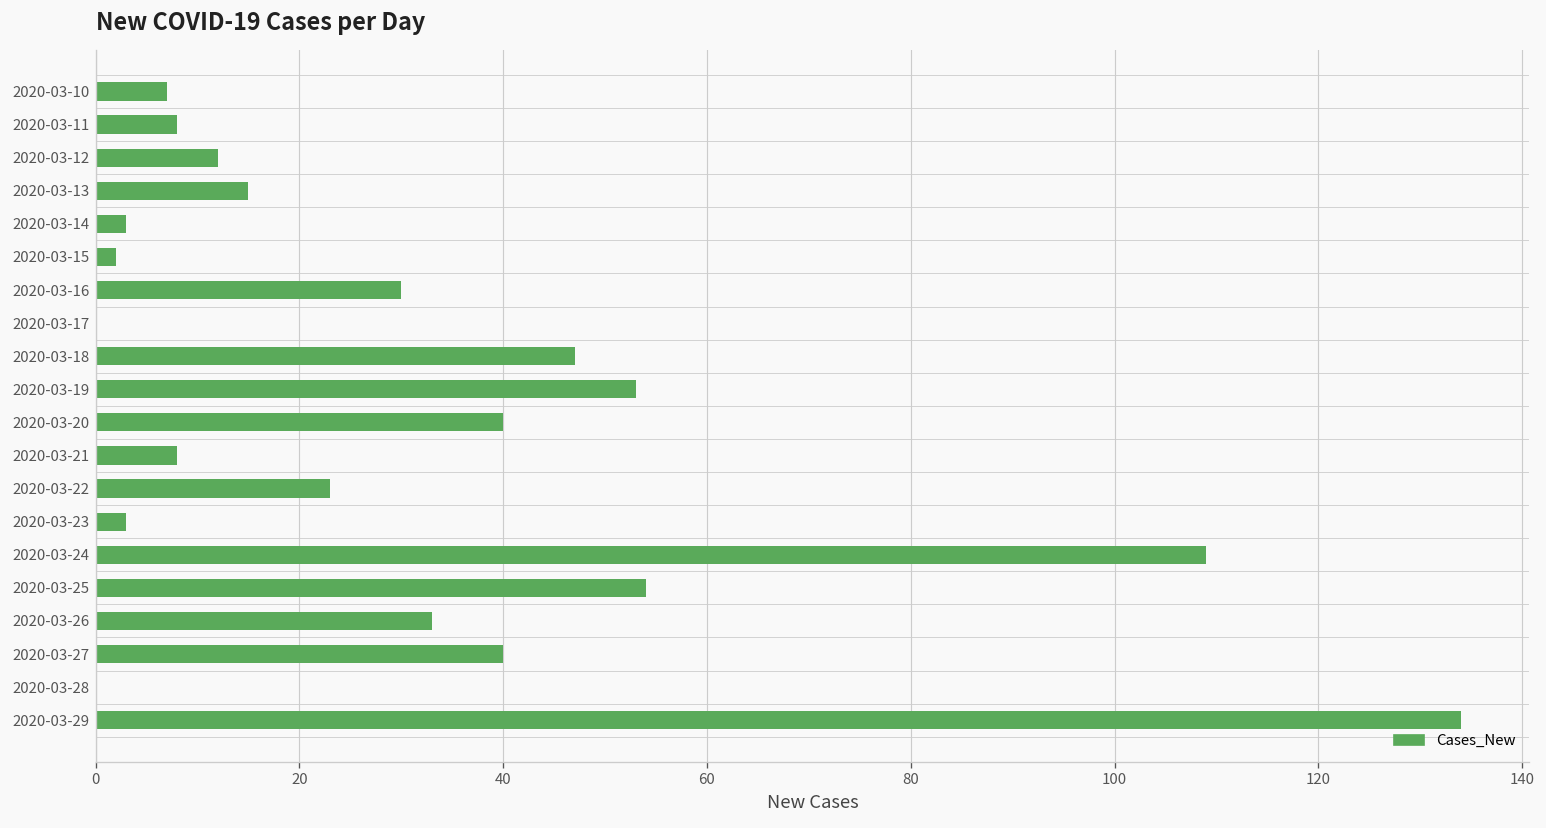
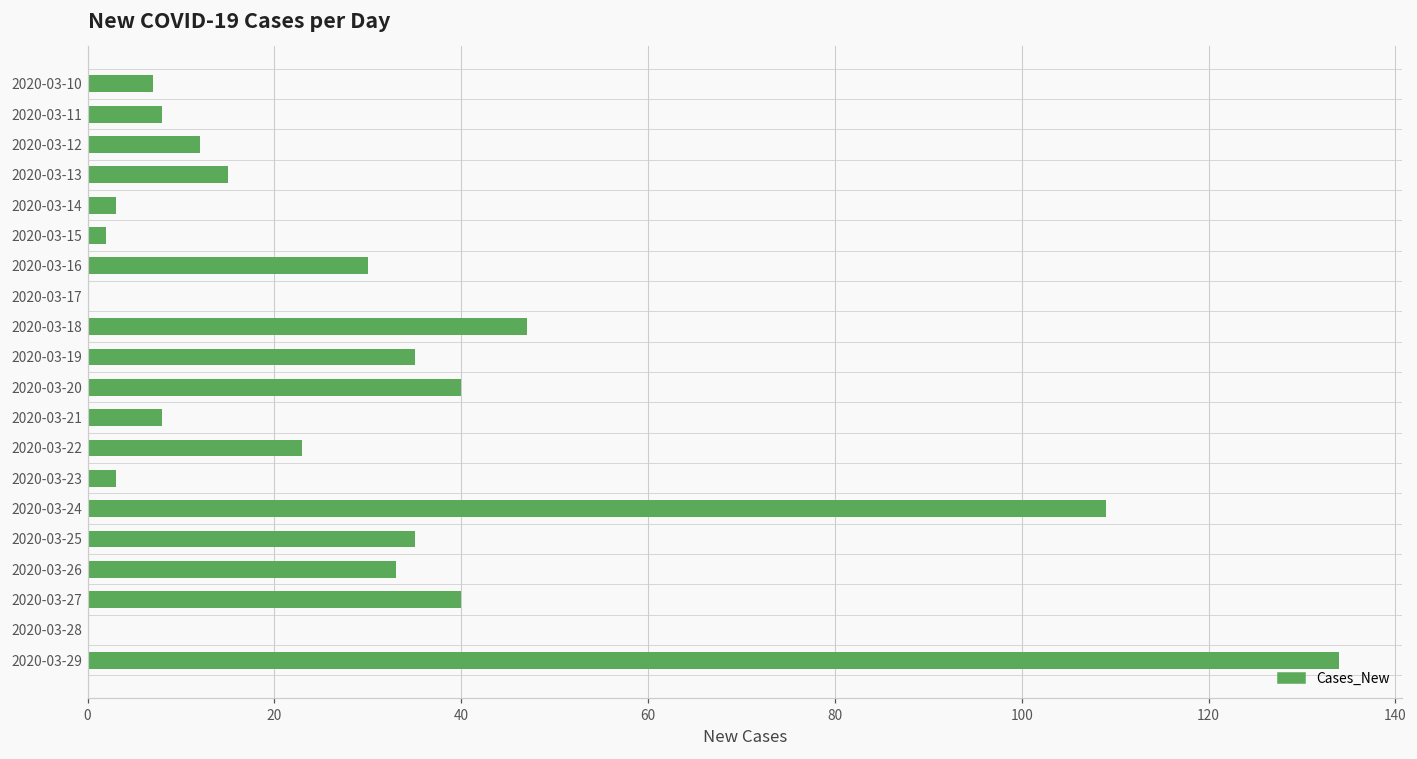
2020-03-19: 53 -> 35
2020-03-25: 54 -> 35
